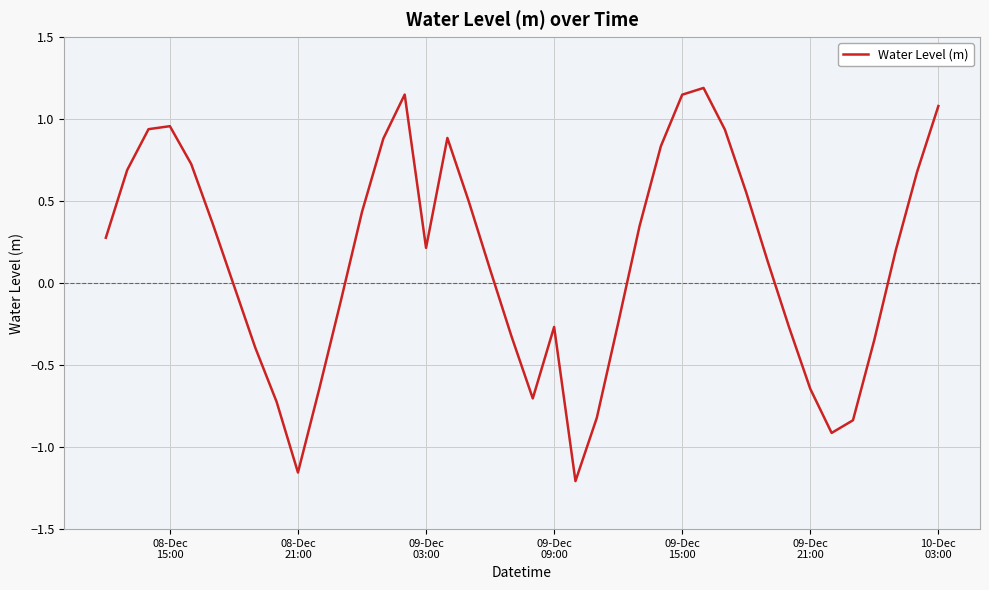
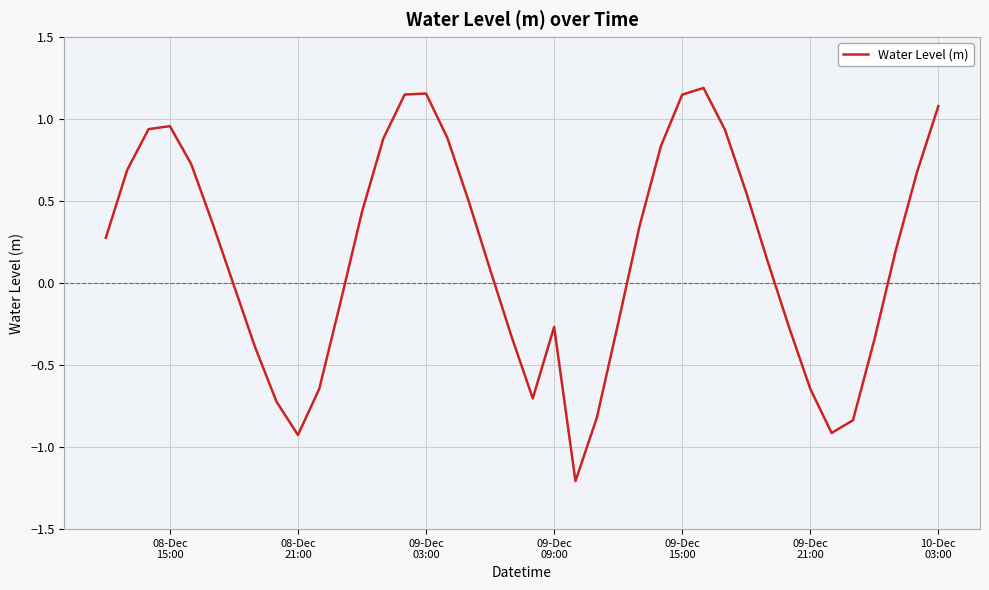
08-Dec 21:00: -1.15 -> -0.93
09-Dec 03:00: 0.21 -> 1.15
